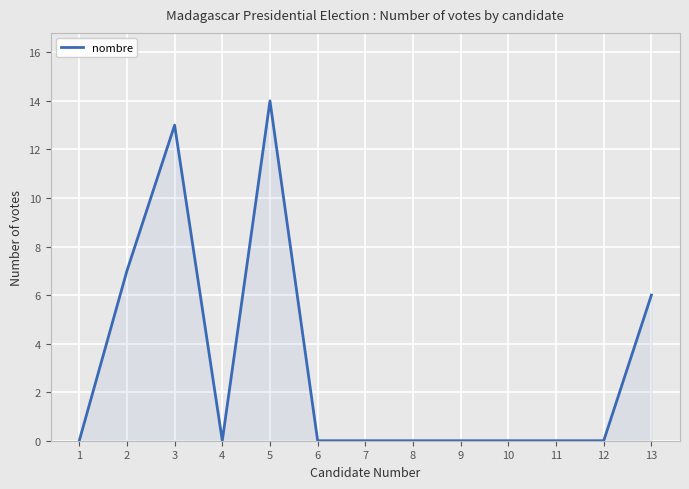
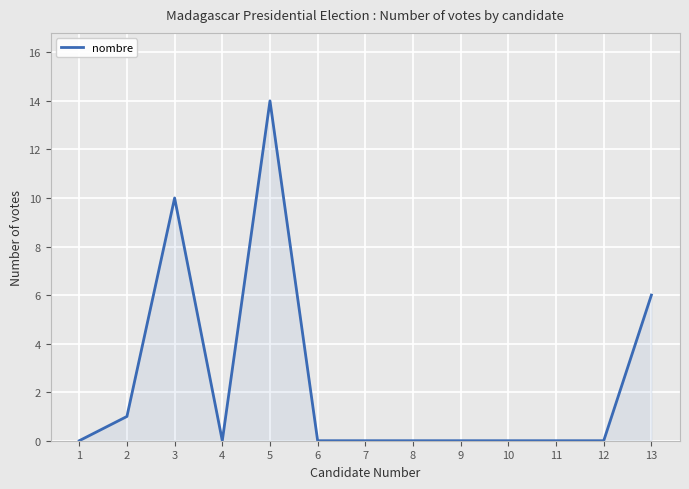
2: 7 -> 1
3: 13 -> 10
